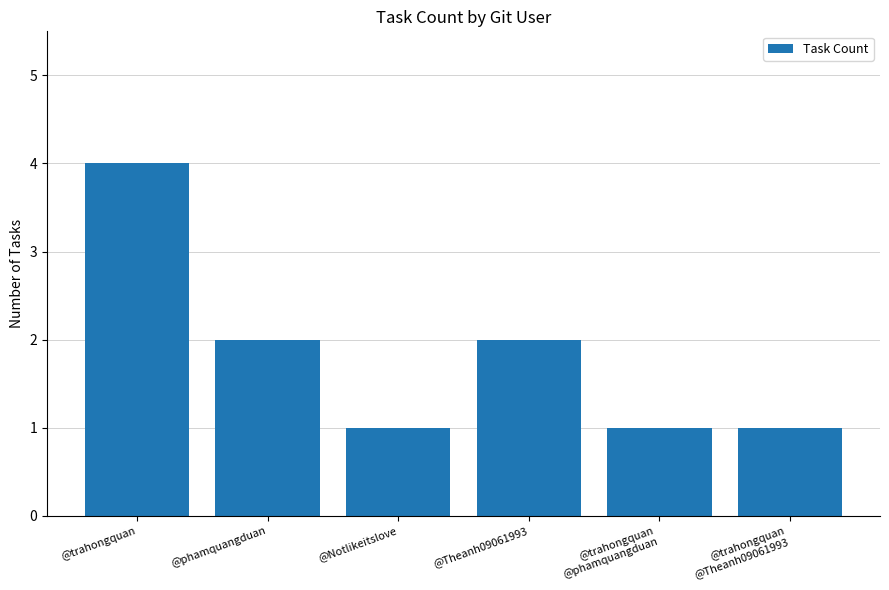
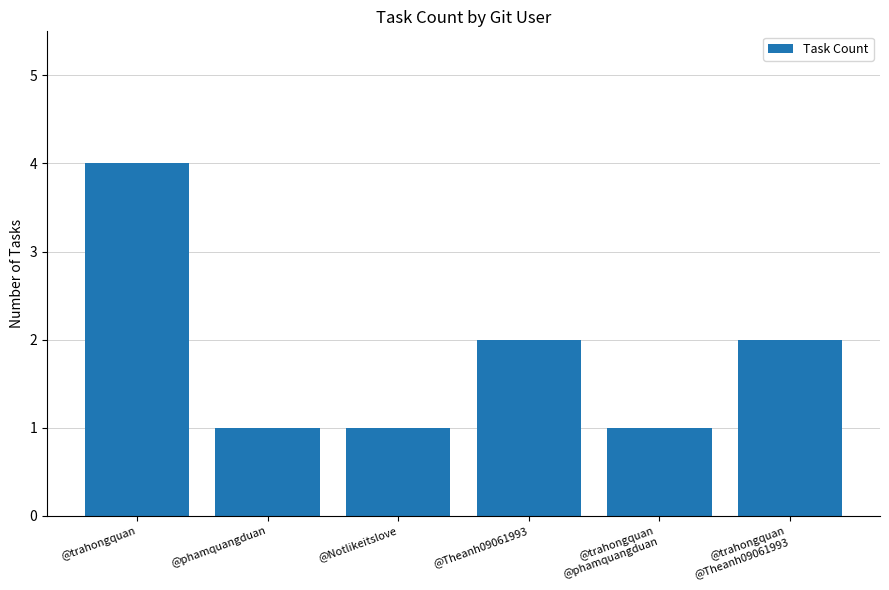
@phamquangduan: 2 -> 1
@trahongquan @Theanh09061993: 1 -> 2
